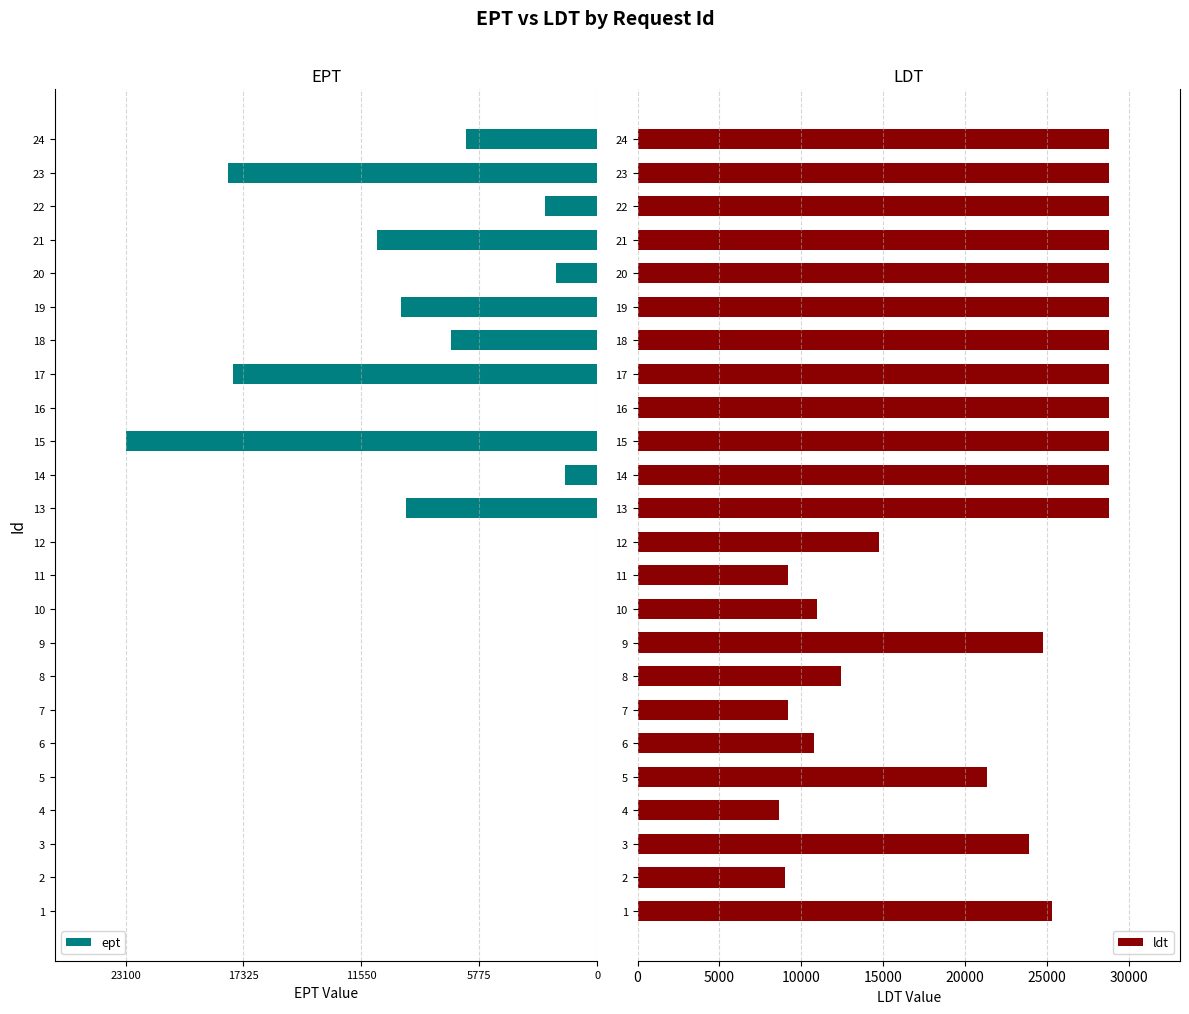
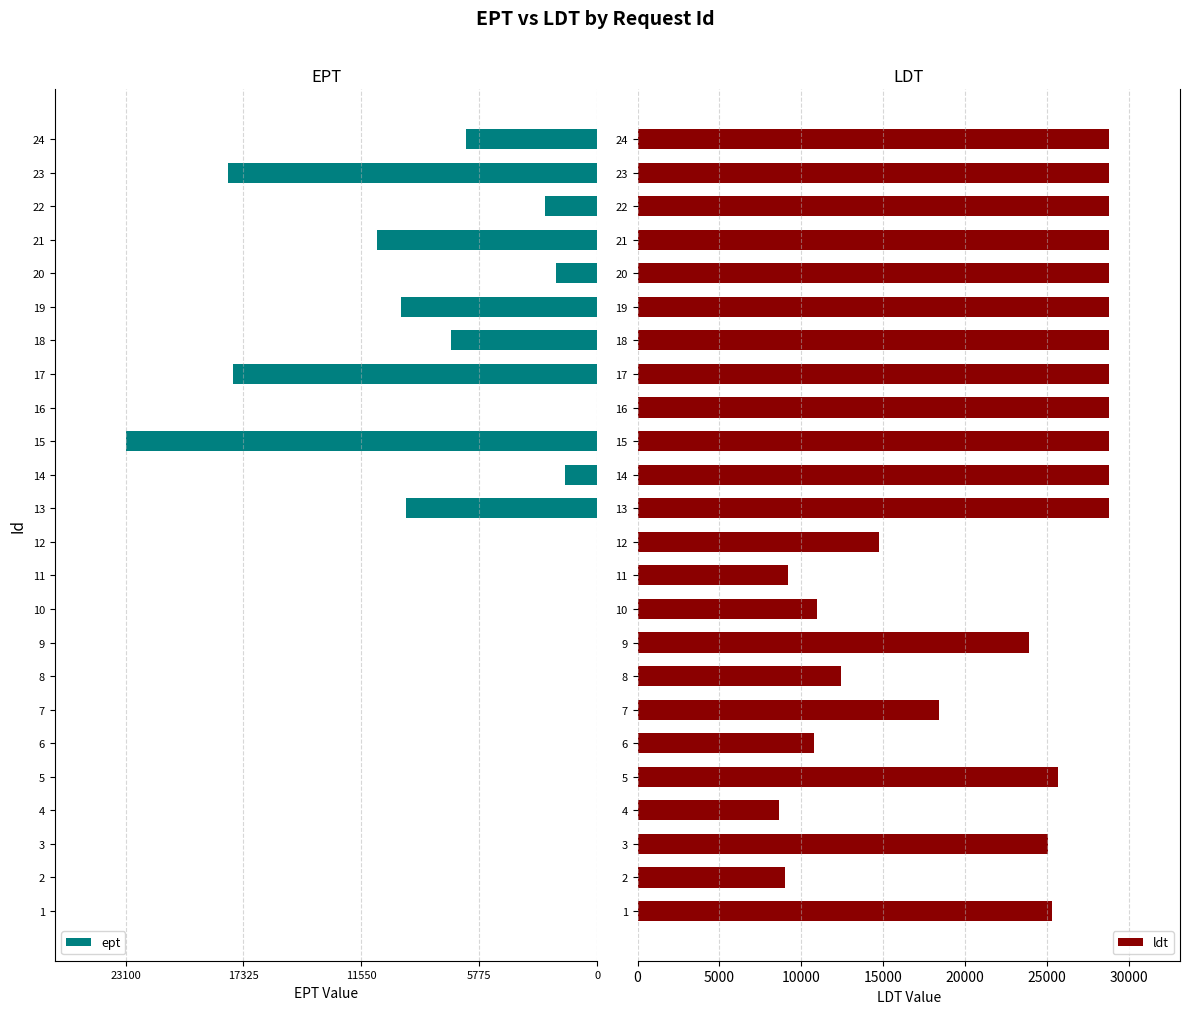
LDT, 9: 24700 -> 23900
LDT, 7: 9200 -> 18400
LDT, 5: 21400 -> 25700
LDT, 3: 23900 -> 25100
